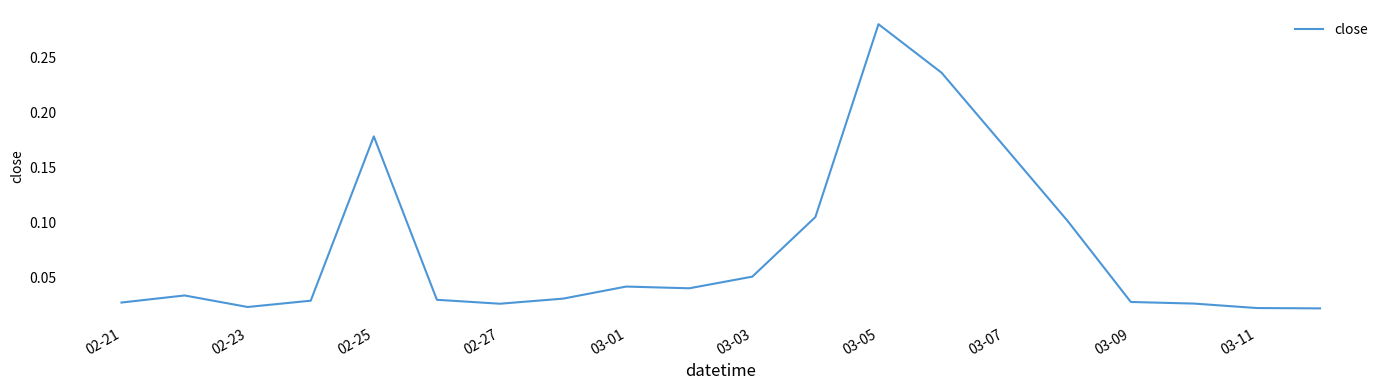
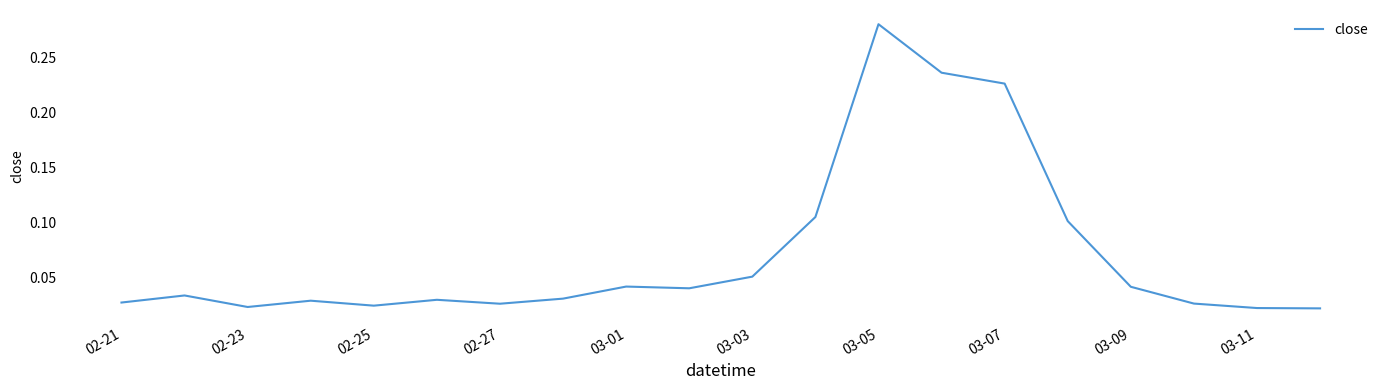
02-25: 0.178 -> 0.024
03-07: 0.169 -> 0.226
03-09: 0.028 -> 0.042
